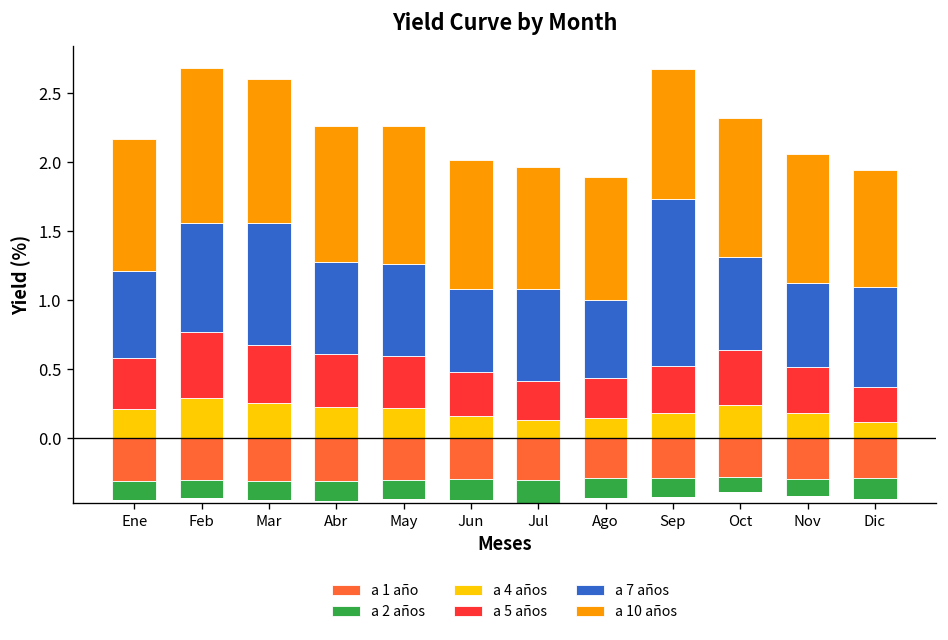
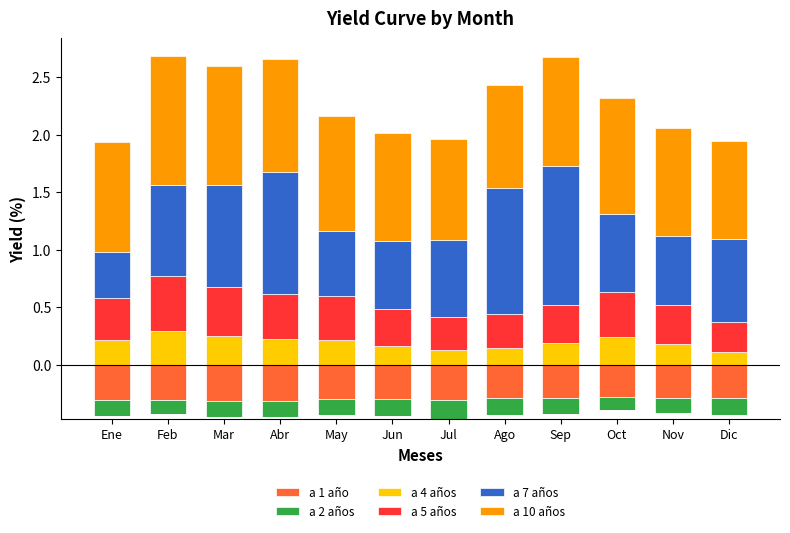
a 7 años, Ene: 0.63 -> 0.40
a 7 años, Abr: 0.67 -> 1.07
a 7 años, May: 0.67 -> 0.57
a 7 años, Ago: 0.56 -> 1.10
